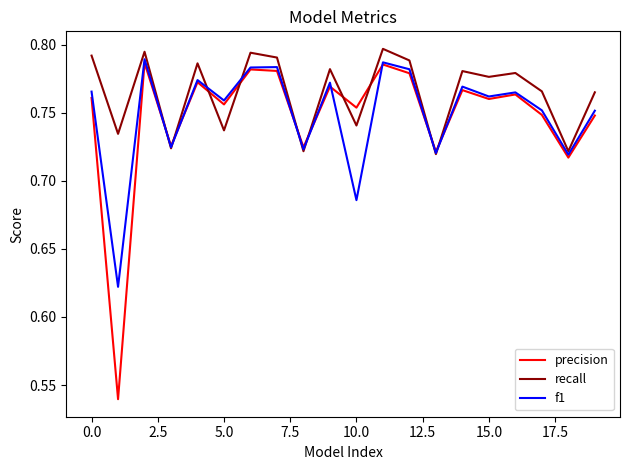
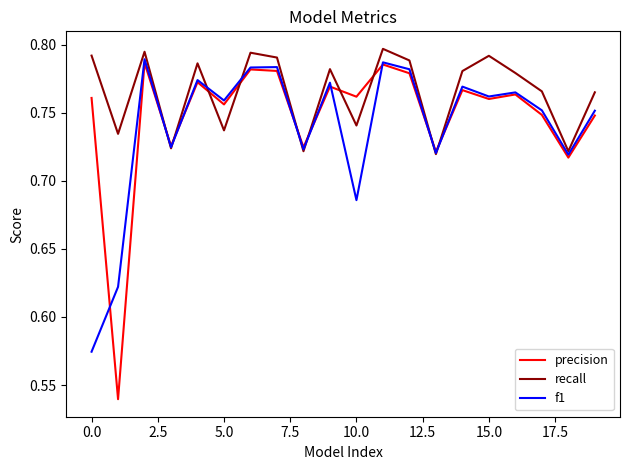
f1, 0.0: 0.766 -> 0.574
precision, 10.0: 0.754 -> 0.762
recall, 15.0: 0.776 -> 0.792
